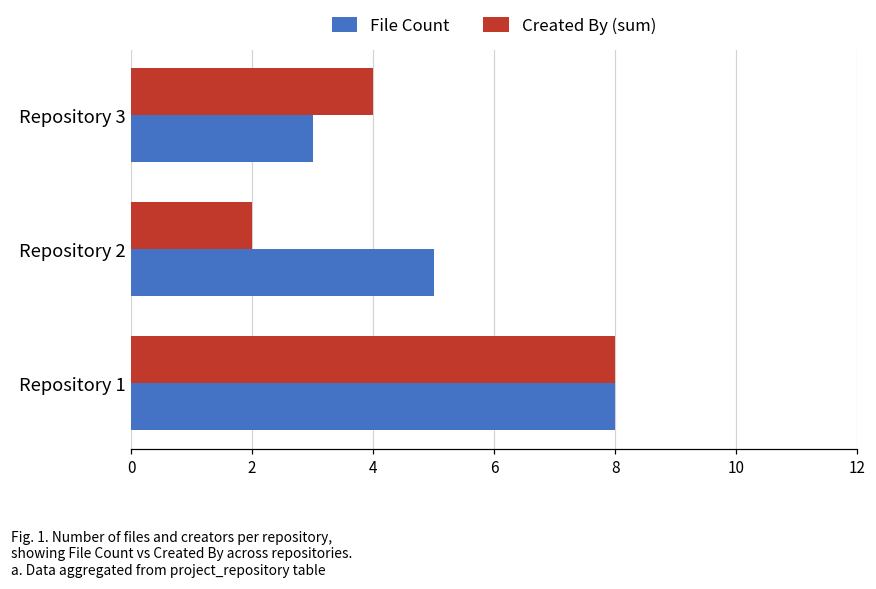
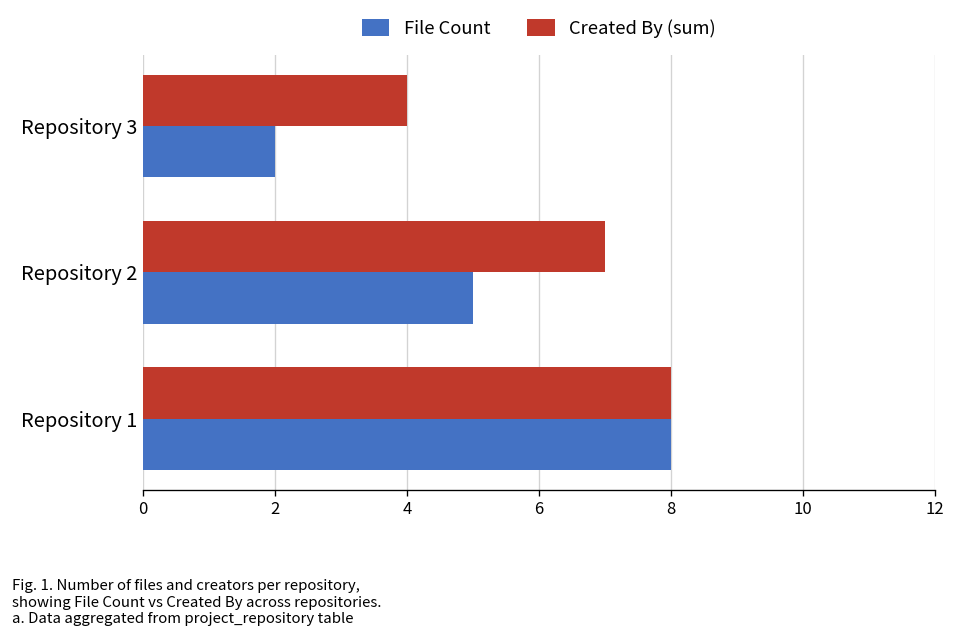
File Count, Repository 3: 3 -> 2
Created By (sum), Repository 2: 2 -> 7
